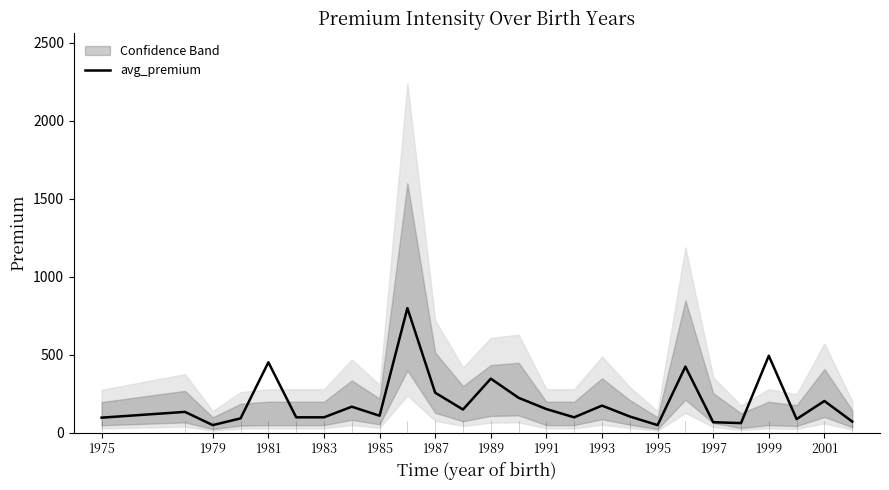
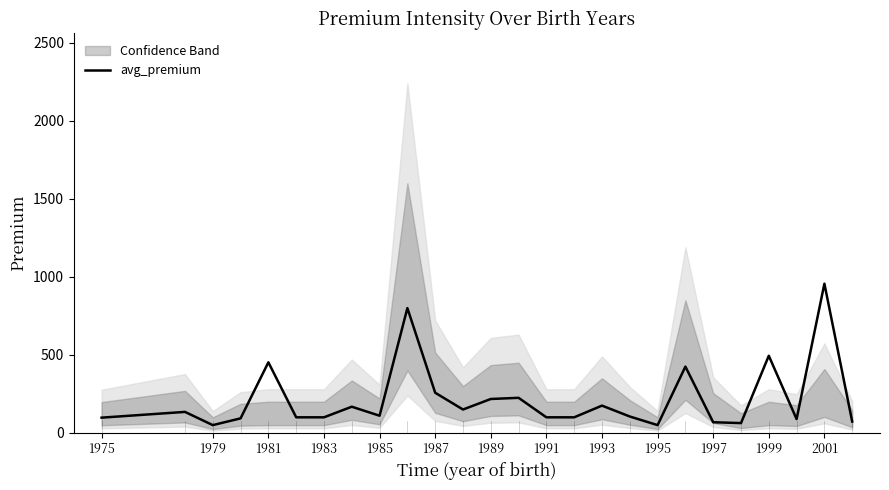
avg_premium, 1989: 350 -> 220
avg_premium, 1991: 150 -> 100
avg_premium, 2001: 200 -> 960
